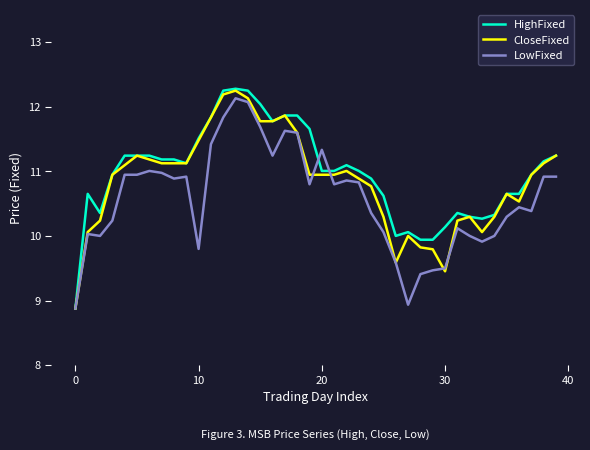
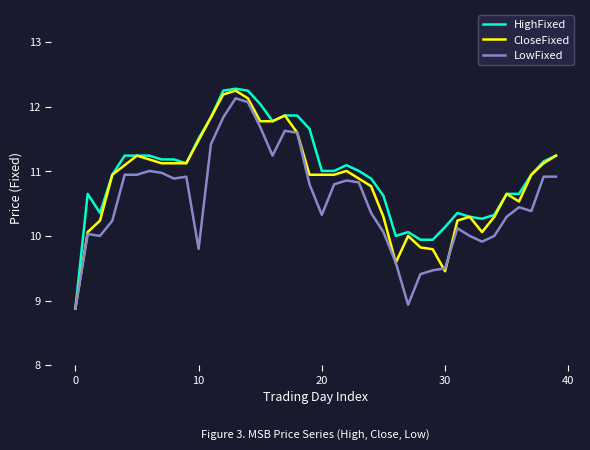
LowFixed, 20: 11.3 -> 10.3
